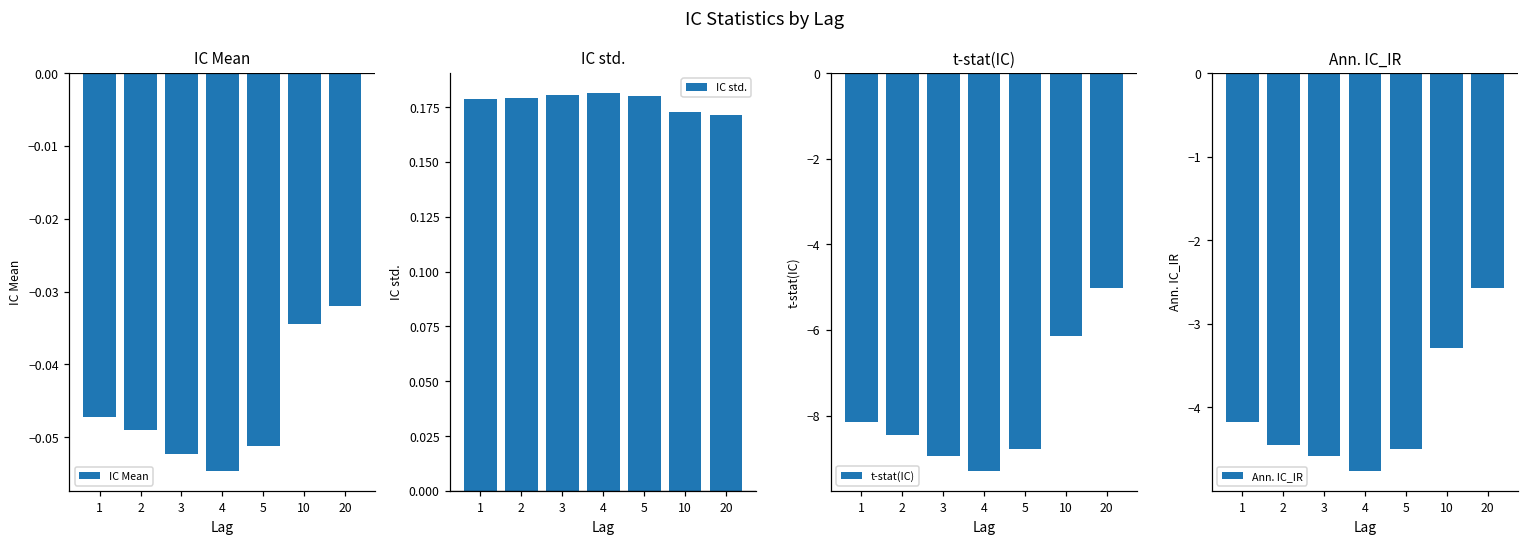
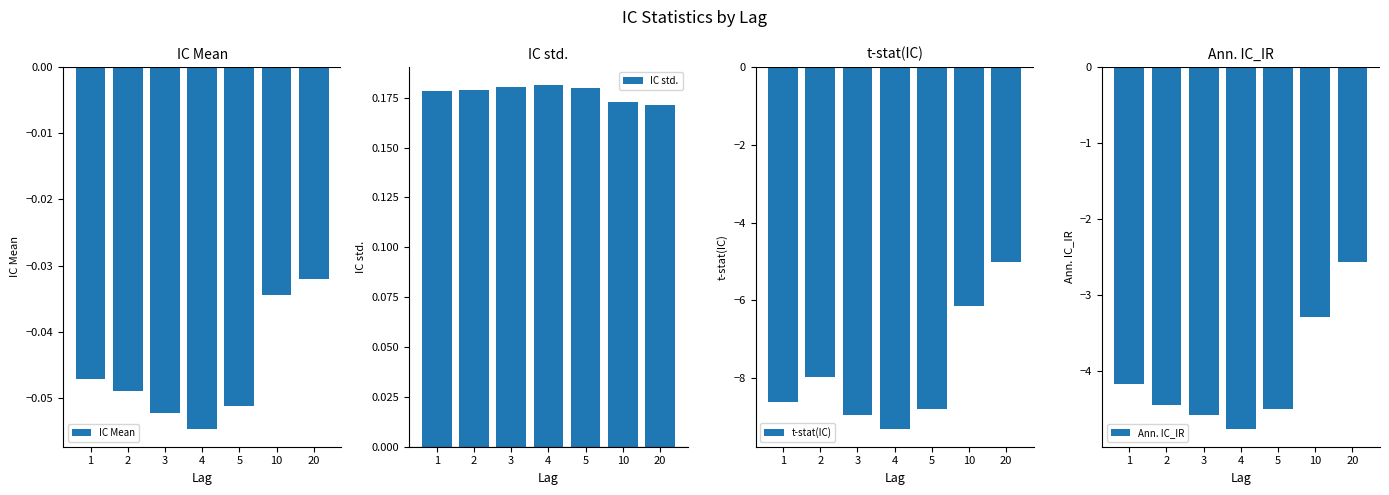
t-stat(IC), 1: -8.2 -> -8.6
t-stat(IC), 2: -8.4 -> -8.0
